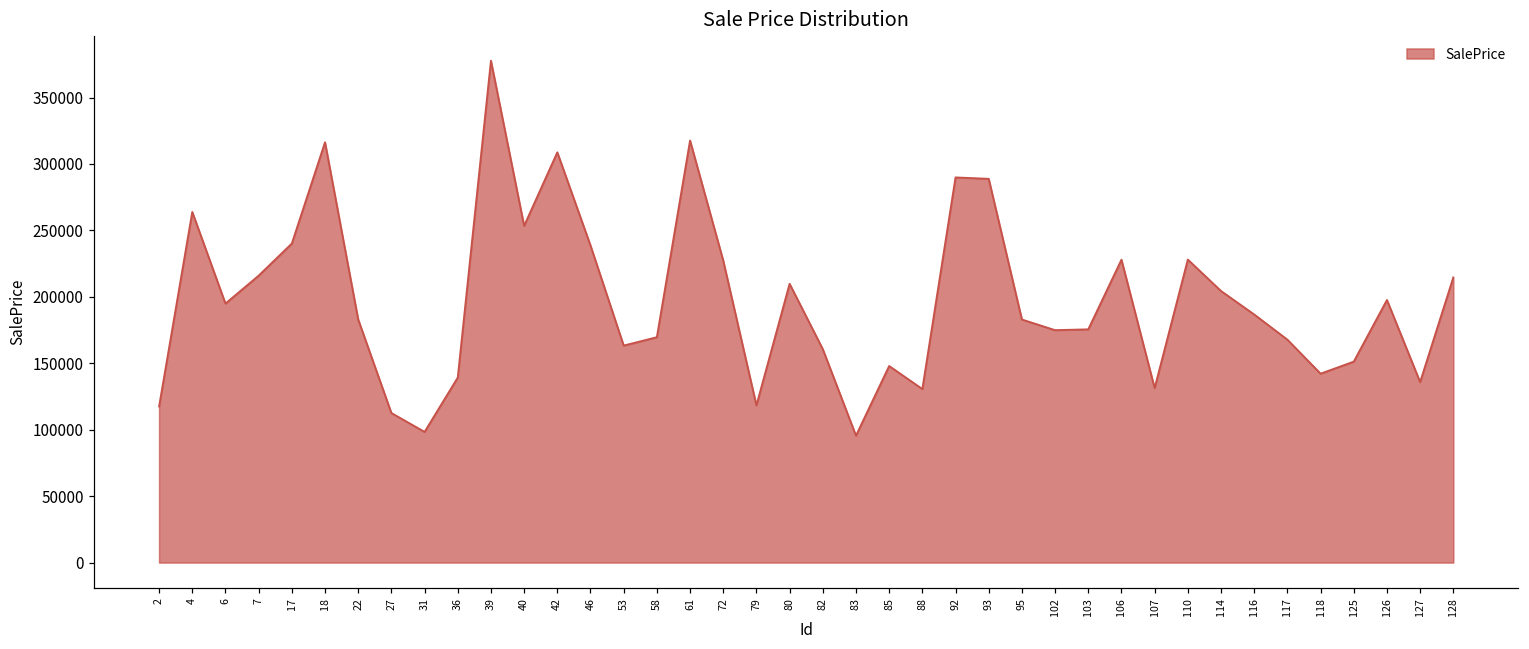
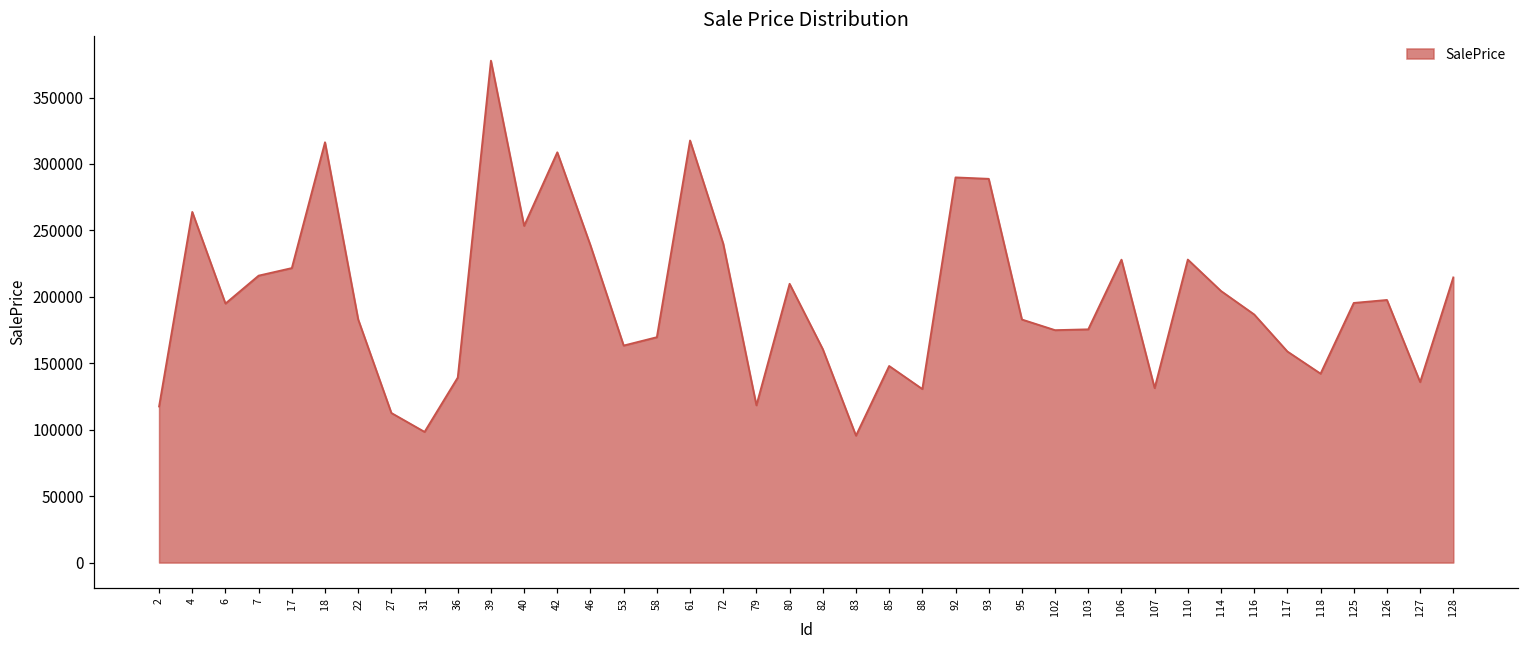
17: 240000 -> 222000
72: 227000 -> 240000
117: 168000 -> 159000
125: 151000 -> 195000
